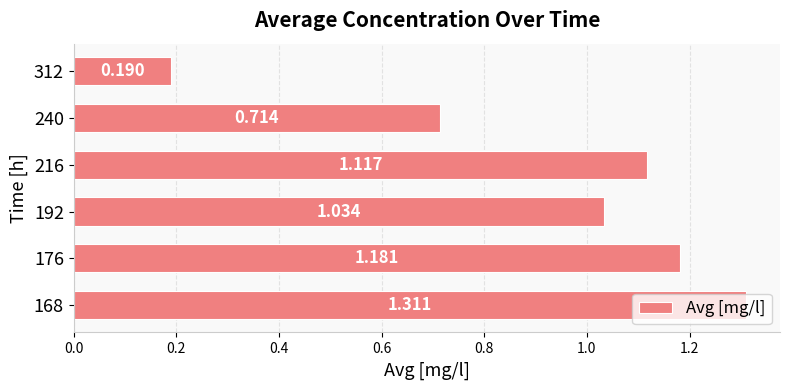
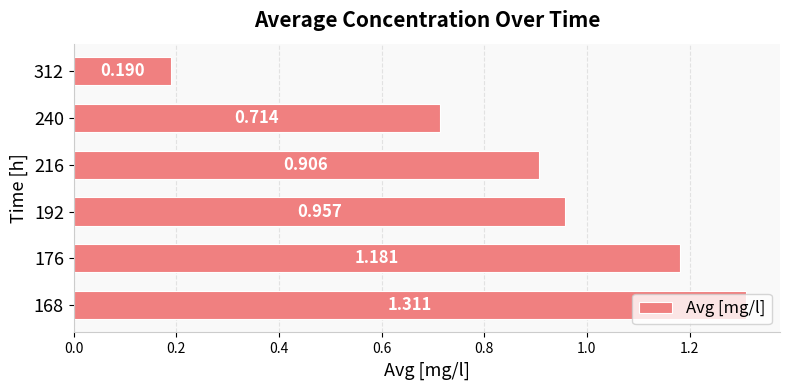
216: 1.117 -> 0.906
192: 1.034 -> 0.957
